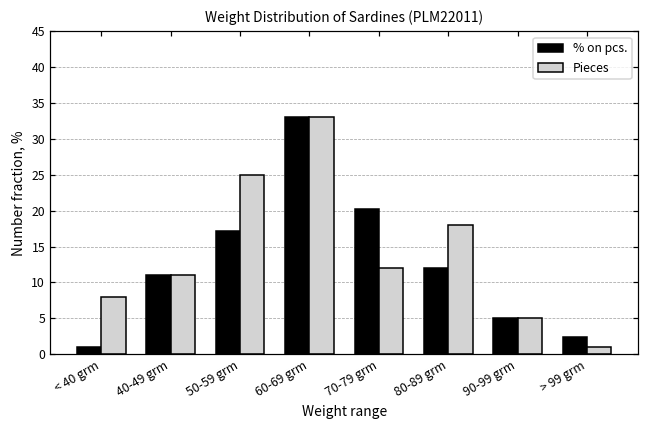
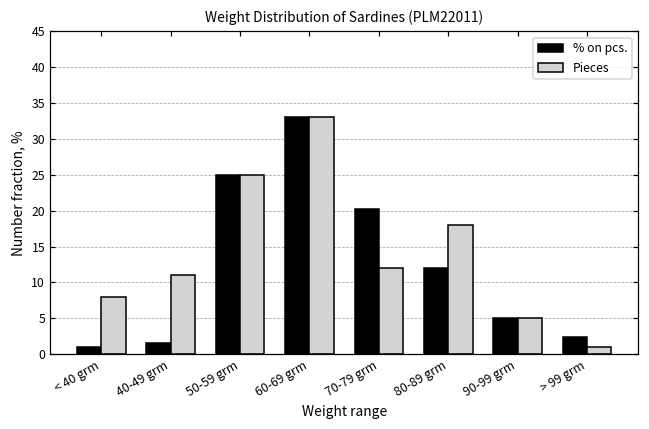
% on pcs., 40-49 grm: 11 -> 2
% on pcs., 50-59 grm: 17 -> 25
